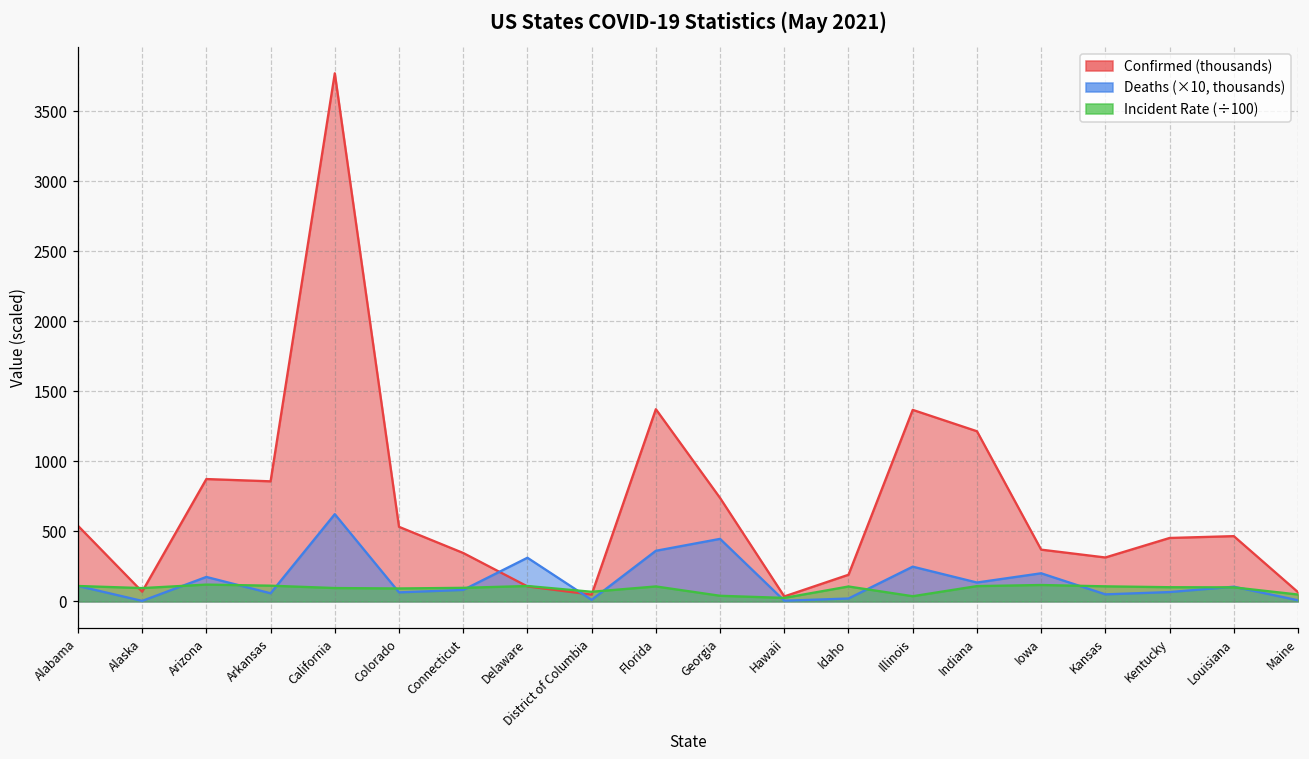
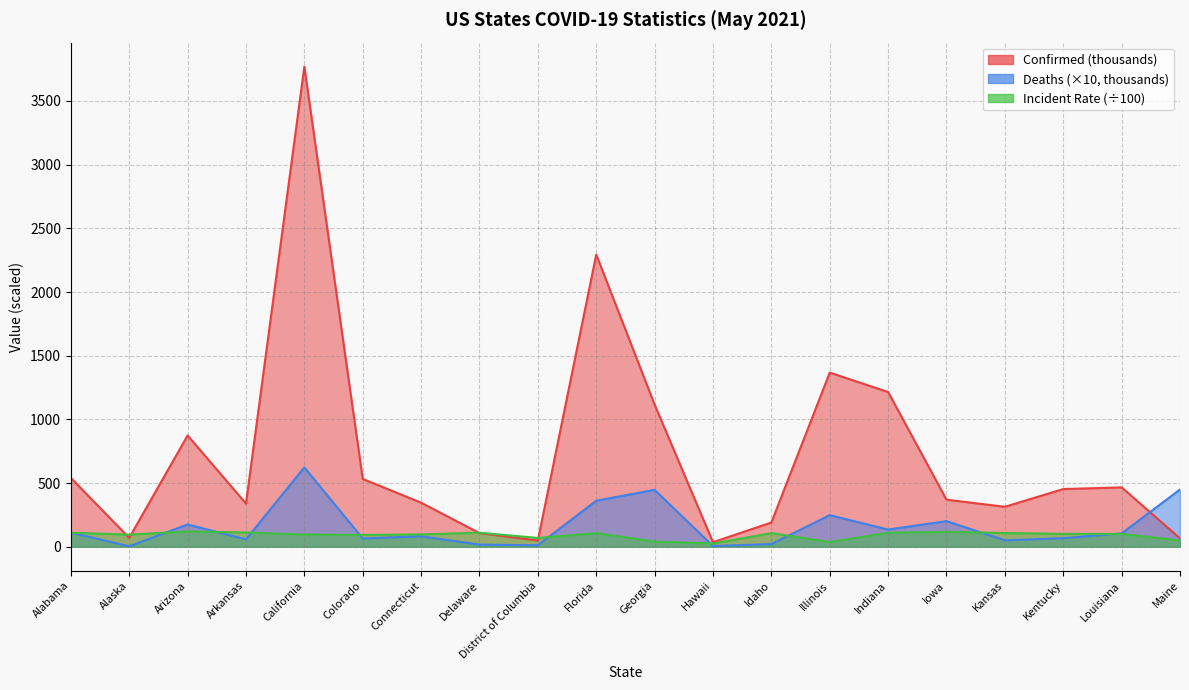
Confirmed (thousands), Arkansas: 860 -> 340
Deaths (×10, thousands), Delaware: 310 -> 20
Confirmed (thousands), Florida: 1370 -> 2290
Confirmed (thousands), Georgia: 740 -> 1120
Deaths (×10, thousands), Maine: 10 -> 450
